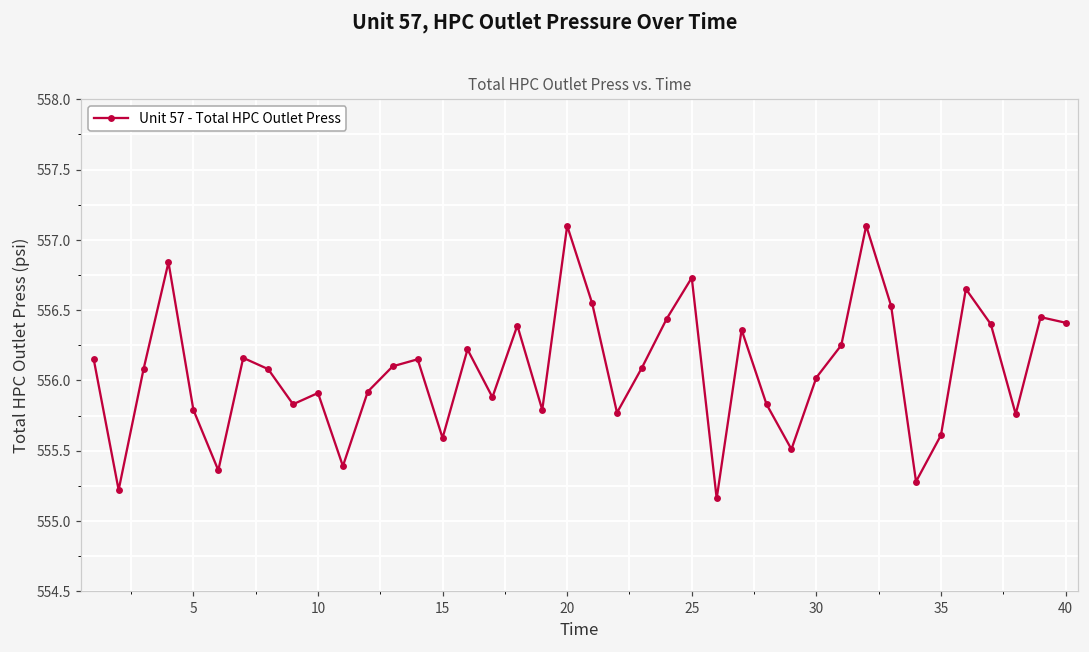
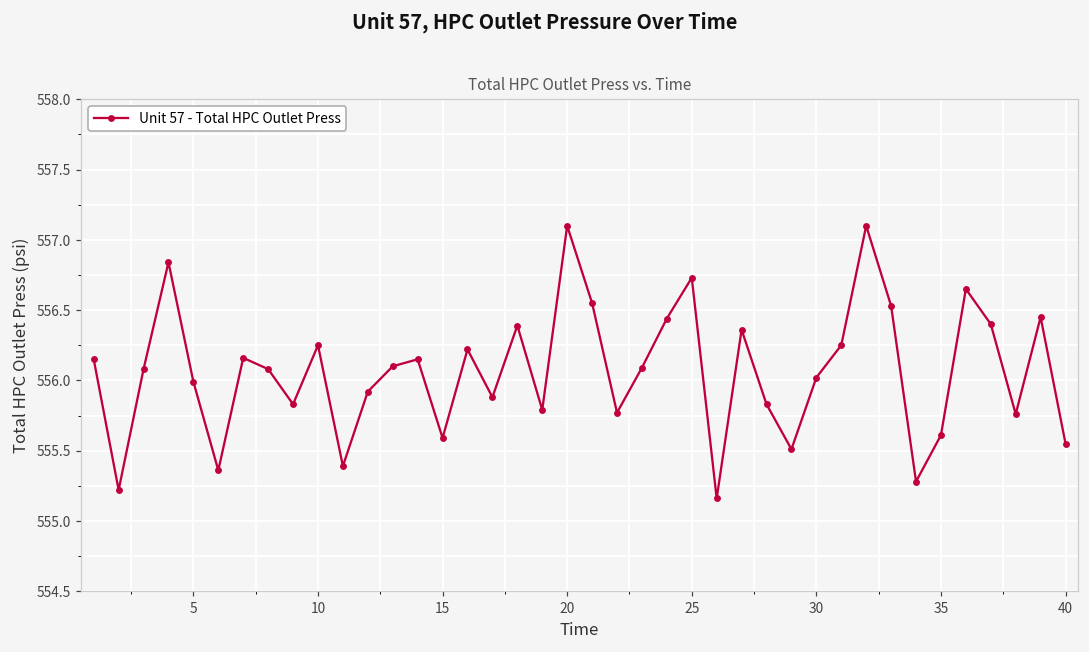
5: 555.79 -> 555.99
10: 555.91 -> 556.25
40: 556.41 -> 555.55
